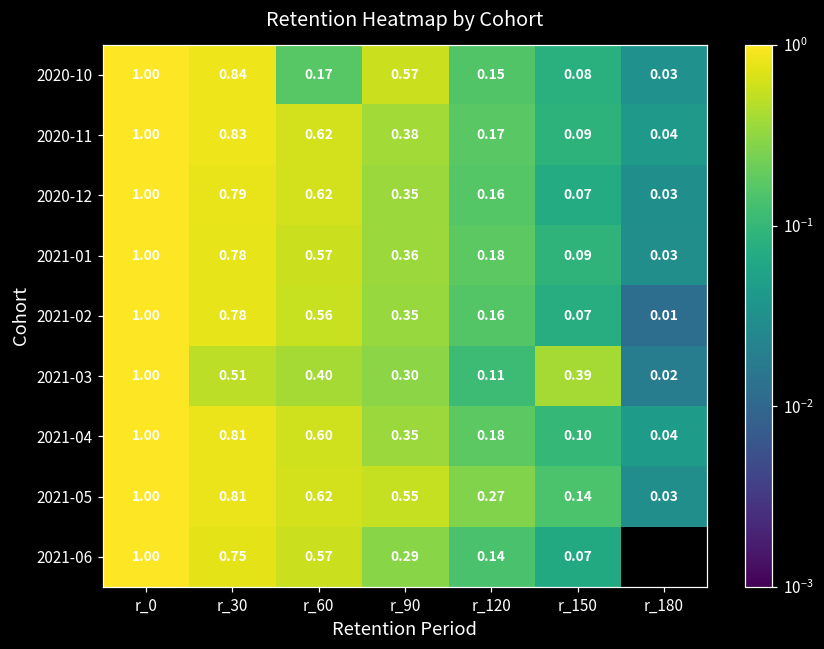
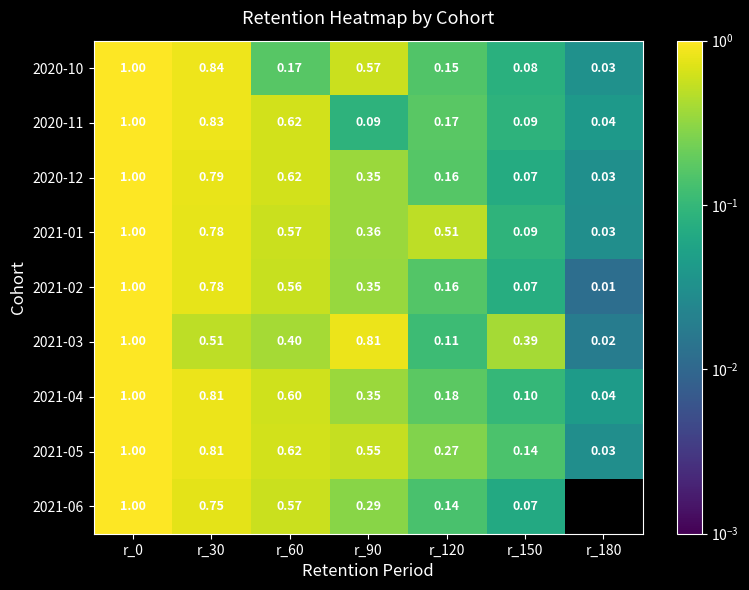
2020-11, r_90: 0.38 -> 0.09
2021-01, r_120: 0.18 -> 0.51
2021-03, r_90: 0.30 -> 0.81
